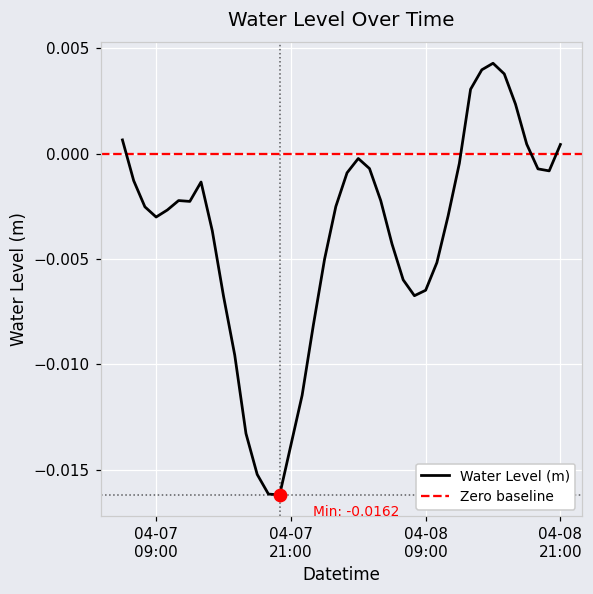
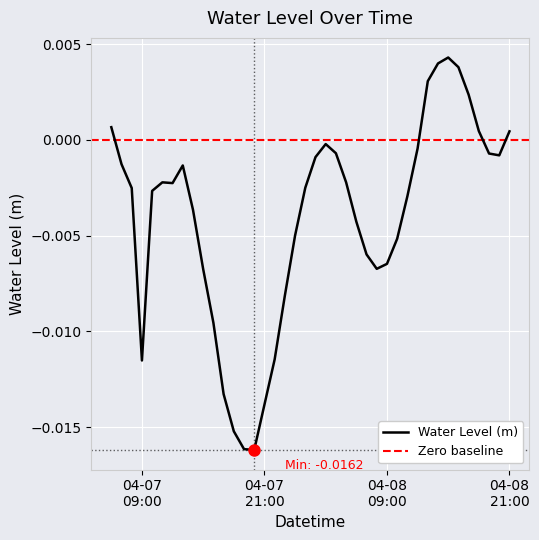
Water Level (m), 04-07 09:00: -0.0030 -> -0.0115
